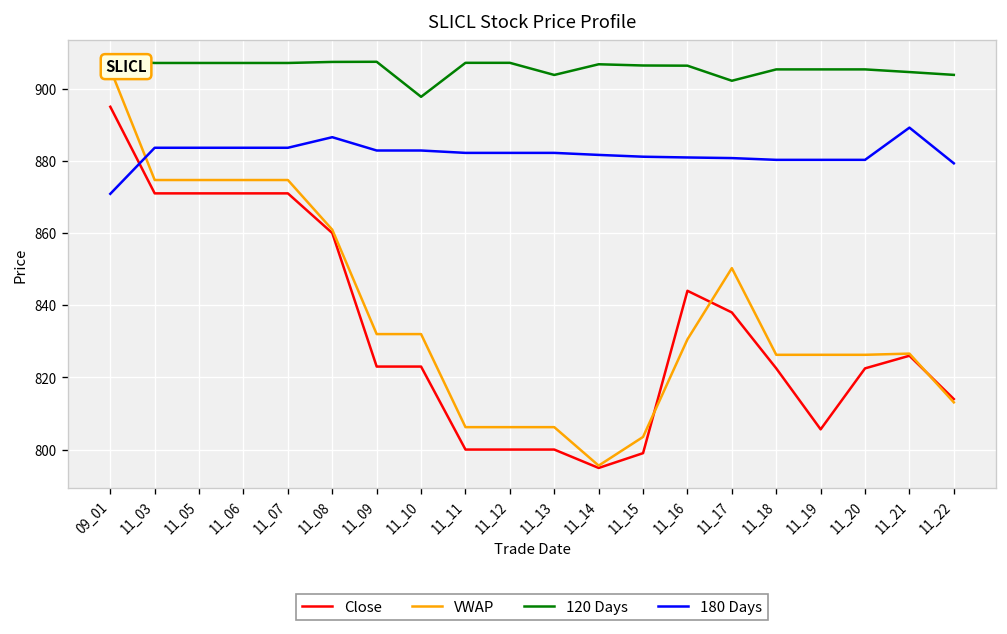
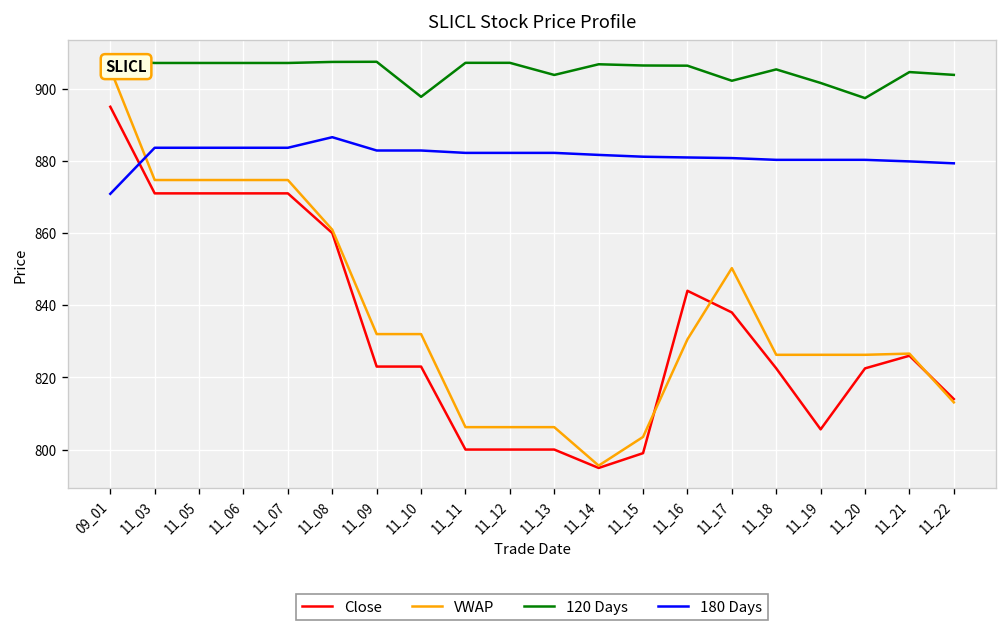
120 Days, 11_19: 905 -> 902
120 Days, 11_20: 905 -> 897
180 Days, 11_21: 889 -> 880
